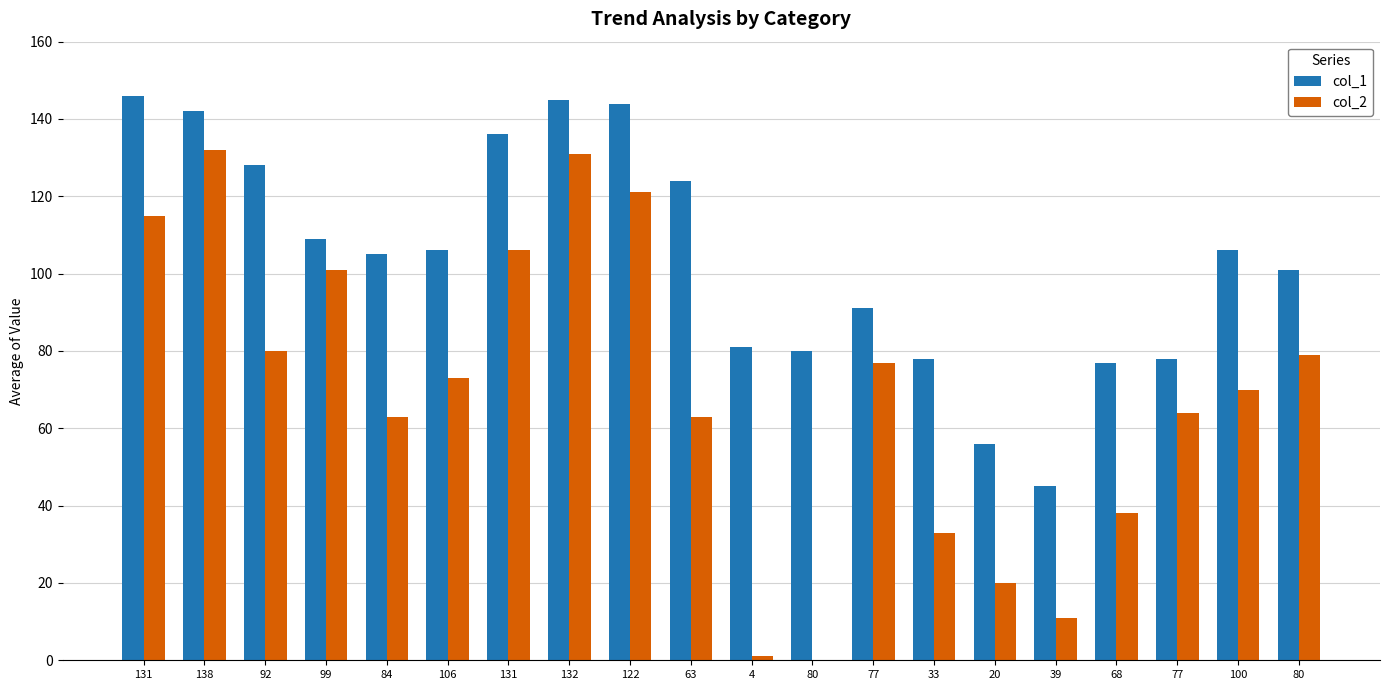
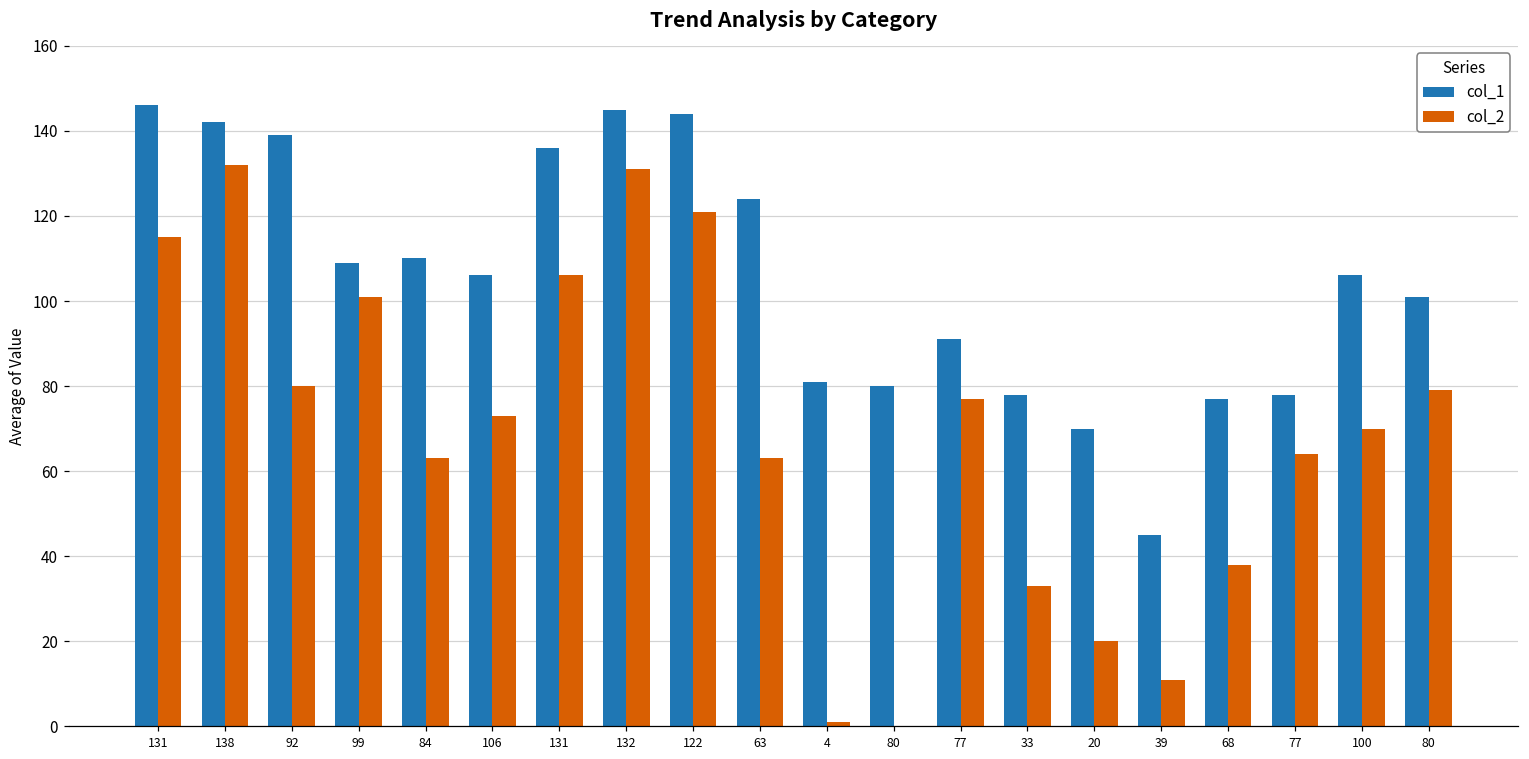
col_1, 92: 128 -> 139
col_1, 84: 105 -> 110
col_1, 20: 56 -> 70
